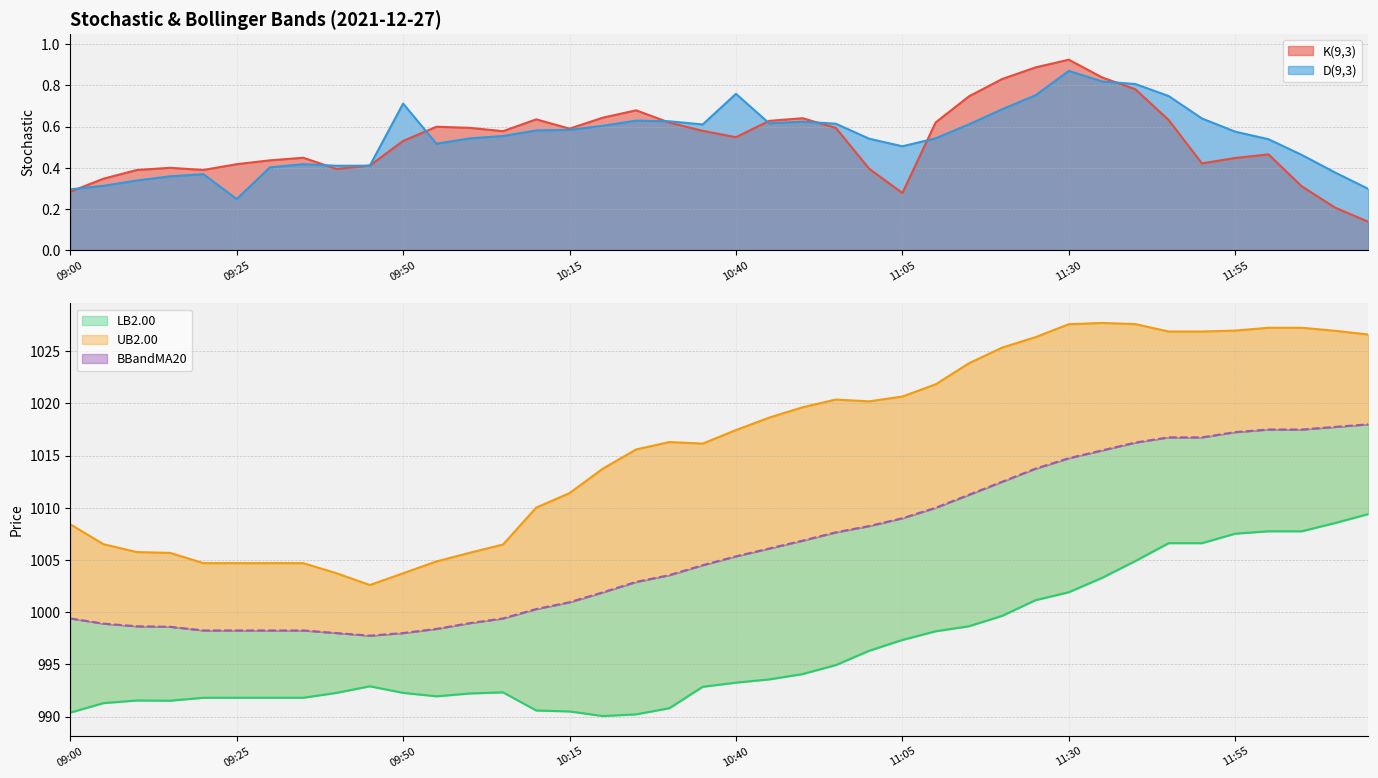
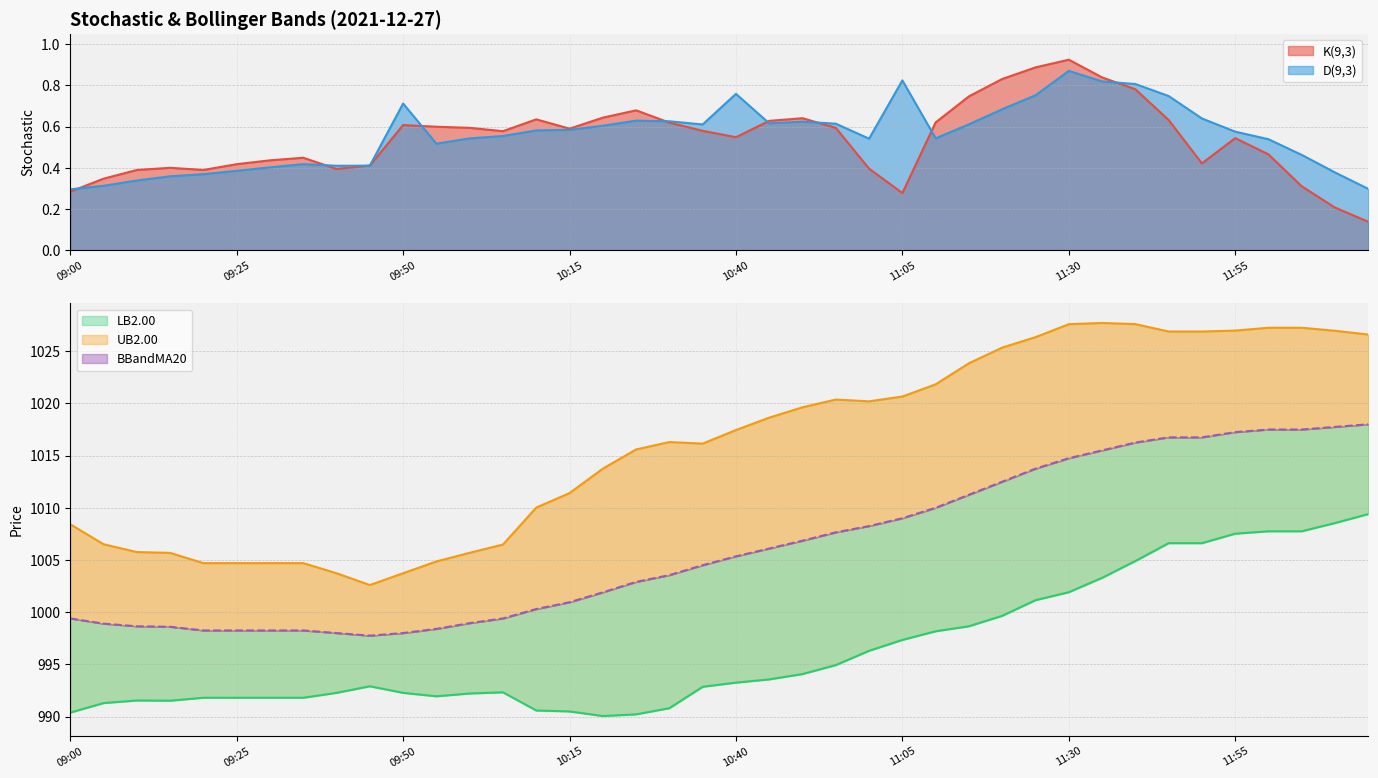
Stochastic & Bollinger Bands (2021-12-27), D(9,3), 09:25: 0.25 -> 0.39
Stochastic & Bollinger Bands (2021-12-27), K(9,3), 09:50: 0.53 -> 0.61
Stochastic & Bollinger Bands (2021-12-27), D(9,3), 11:05: 0.50 -> 0.82
Stochastic & Bollinger Bands (2021-12-27), K(9,3), 11:55: 0.45 -> 0.54
